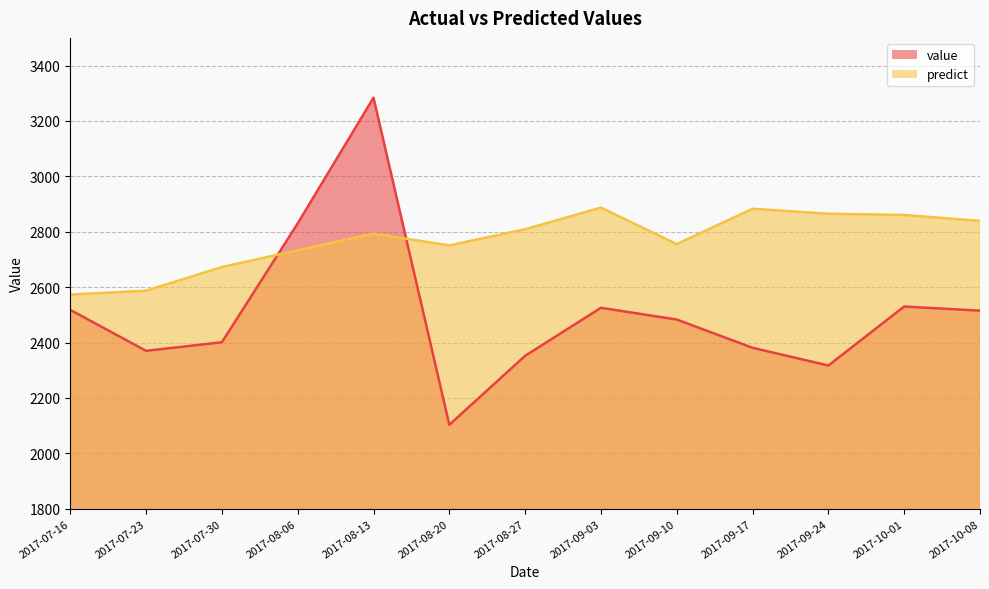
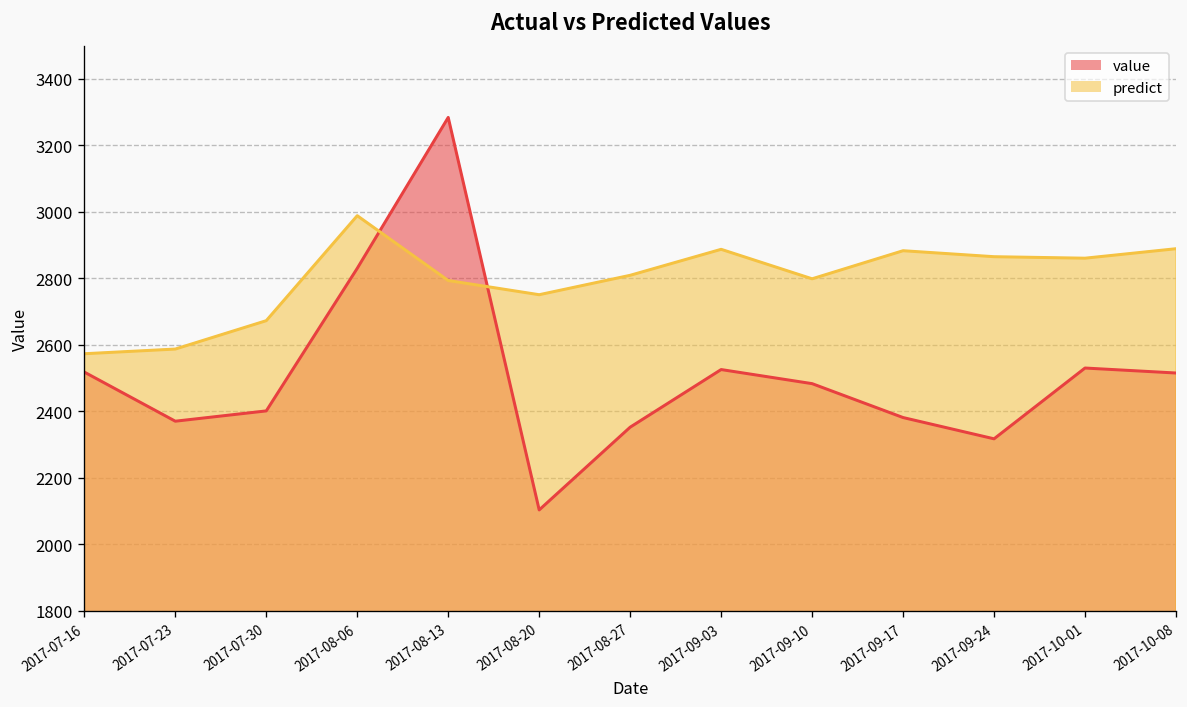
predict, 2017-08-06: 2730 -> 2990
predict, 2017-09-10: 2760 -> 2800
predict, 2017-10-08: 2840 -> 2890
